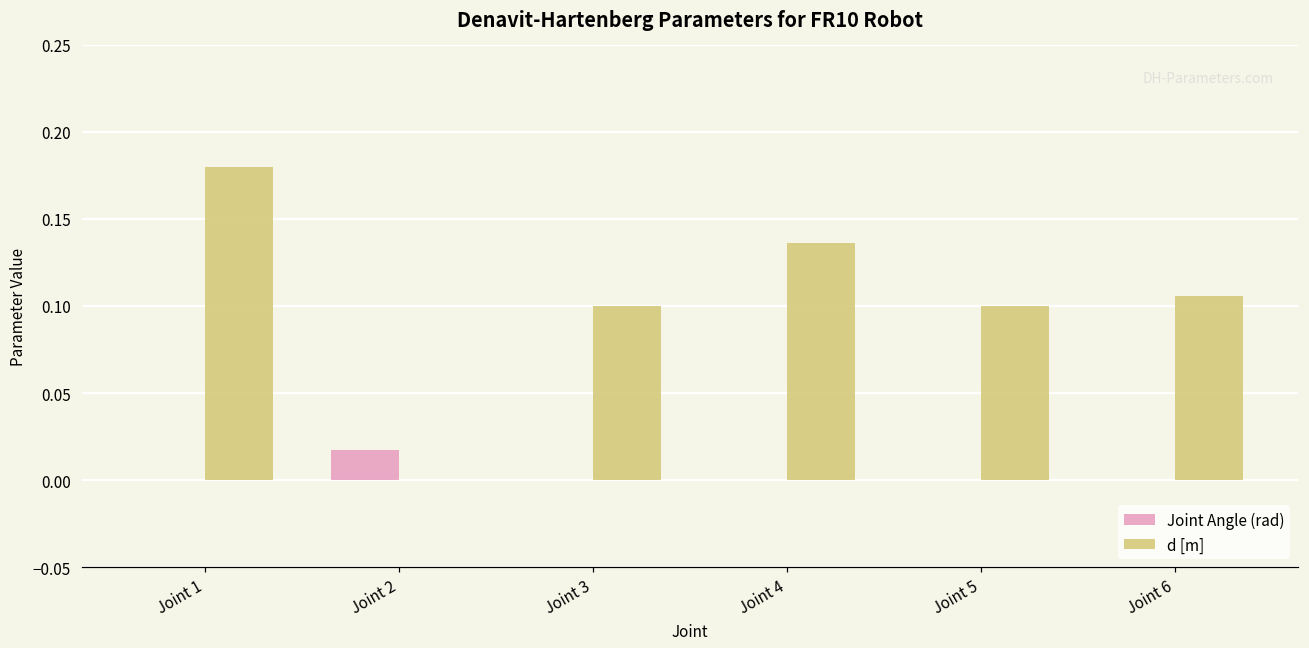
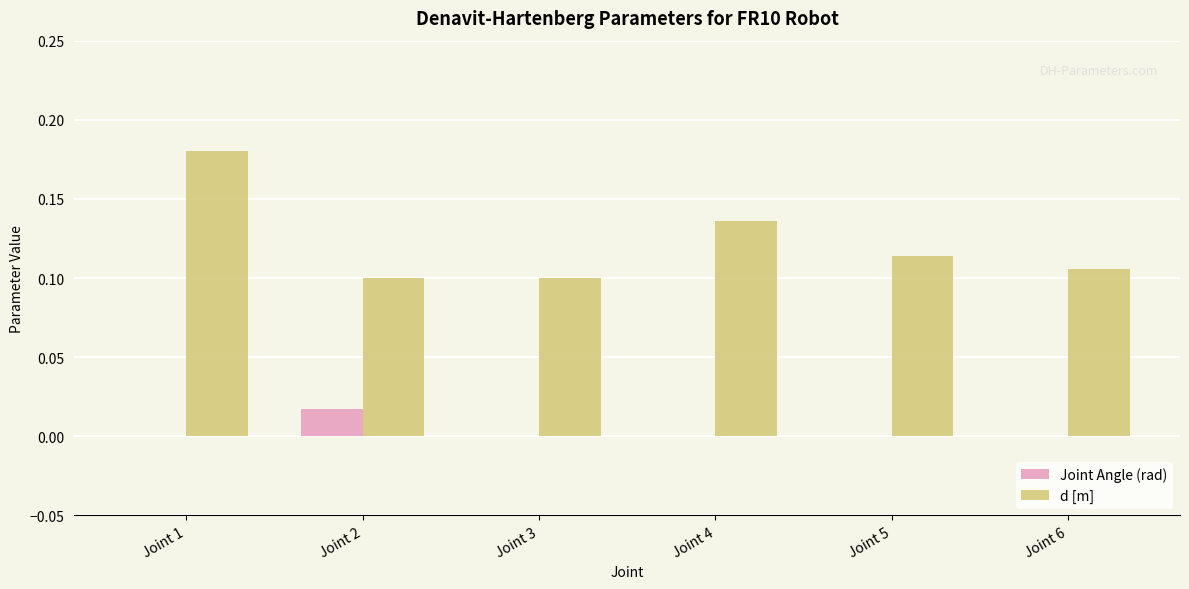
d [m], Joint 2: 0.0 -> 0.1
d [m], Joint 5: 0.100 -> 0.114
